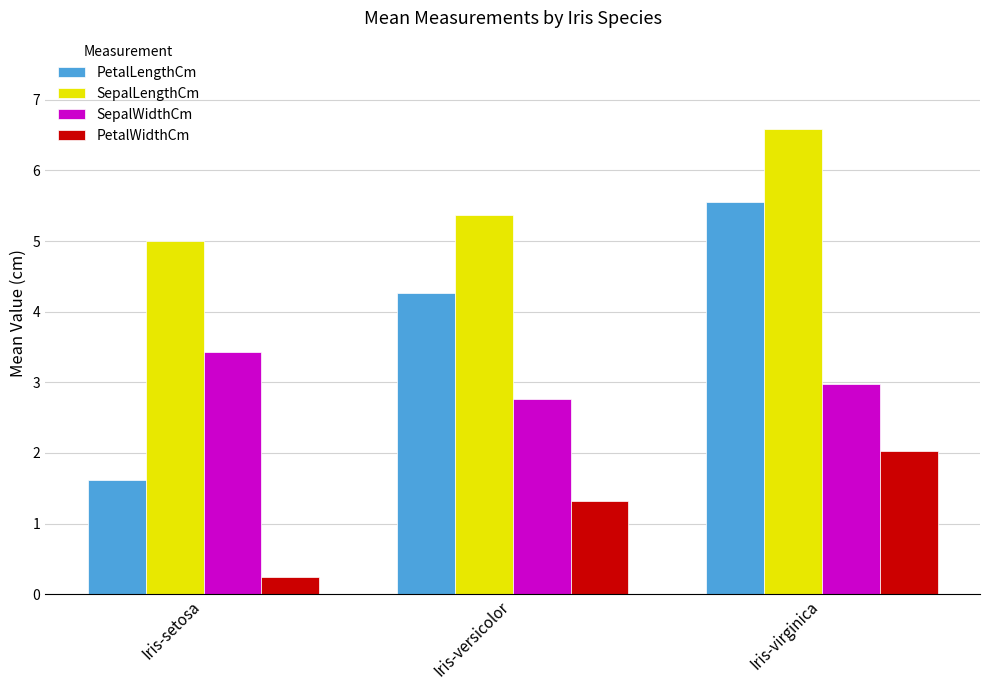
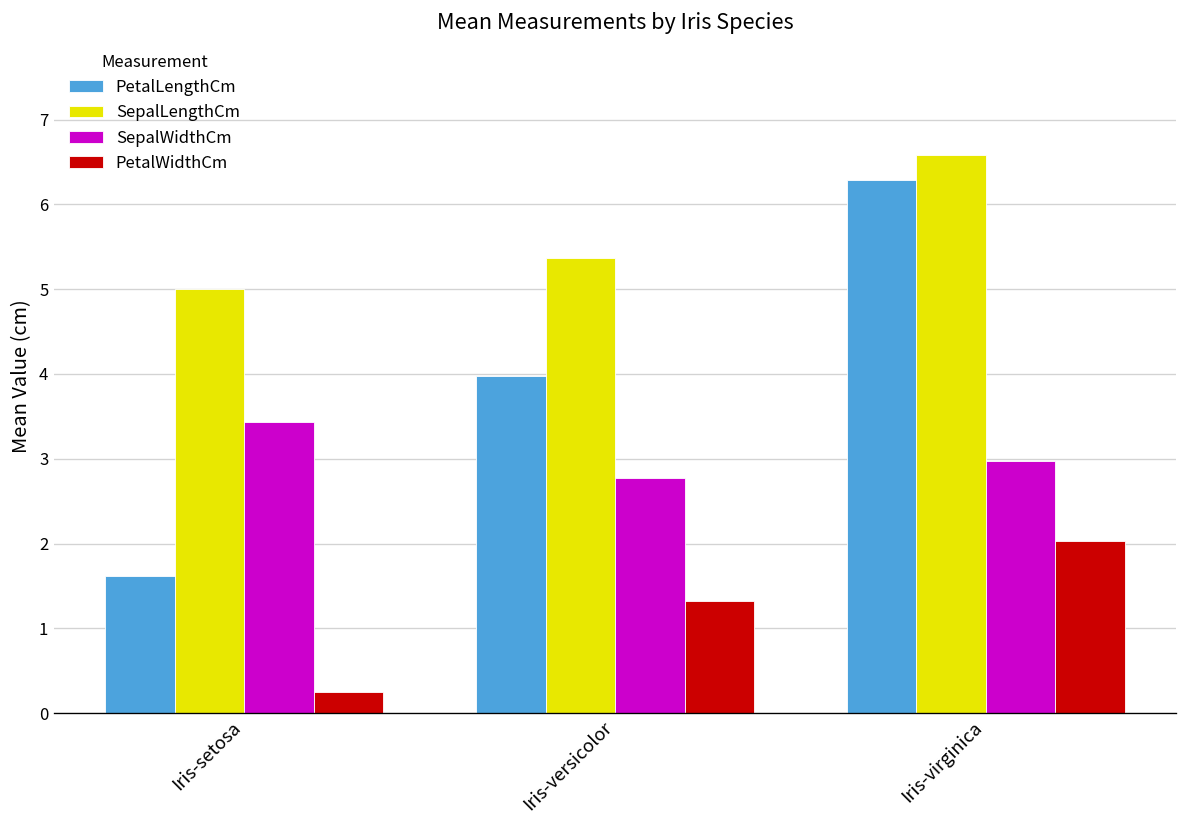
PetalLengthCm, Iris-versicolor: 4.3 -> 4.0
PetalLengthCm, Iris-virginica: 5.6 -> 6.3
